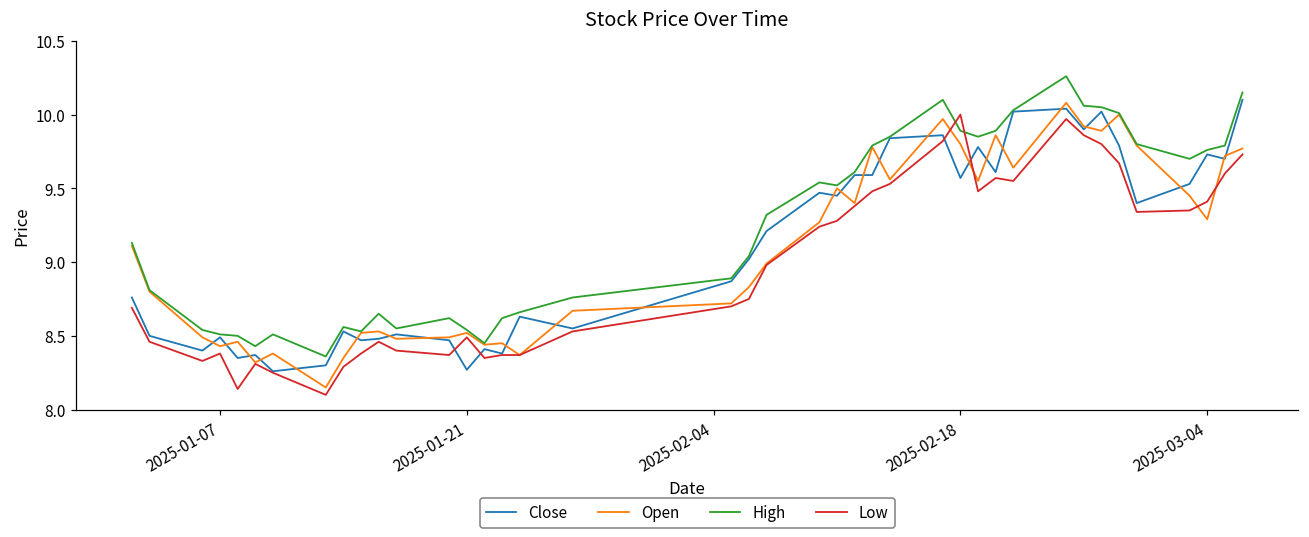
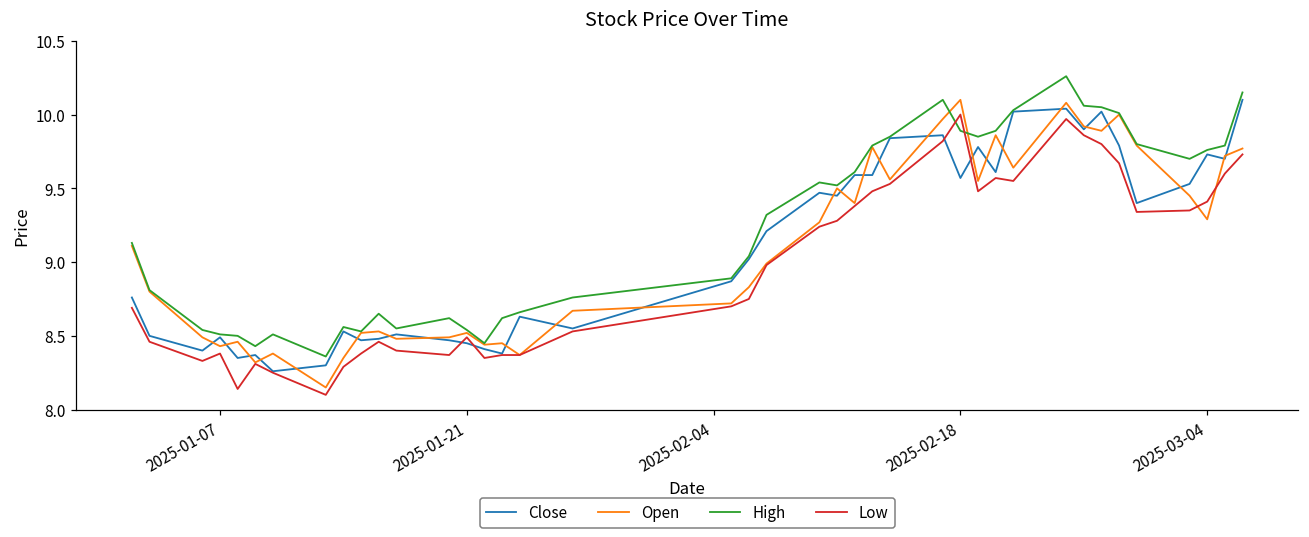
Close, 2025-01-21: 8.27 -> 8.45
Open, 2025-02-18: 9.8 -> 10.1
